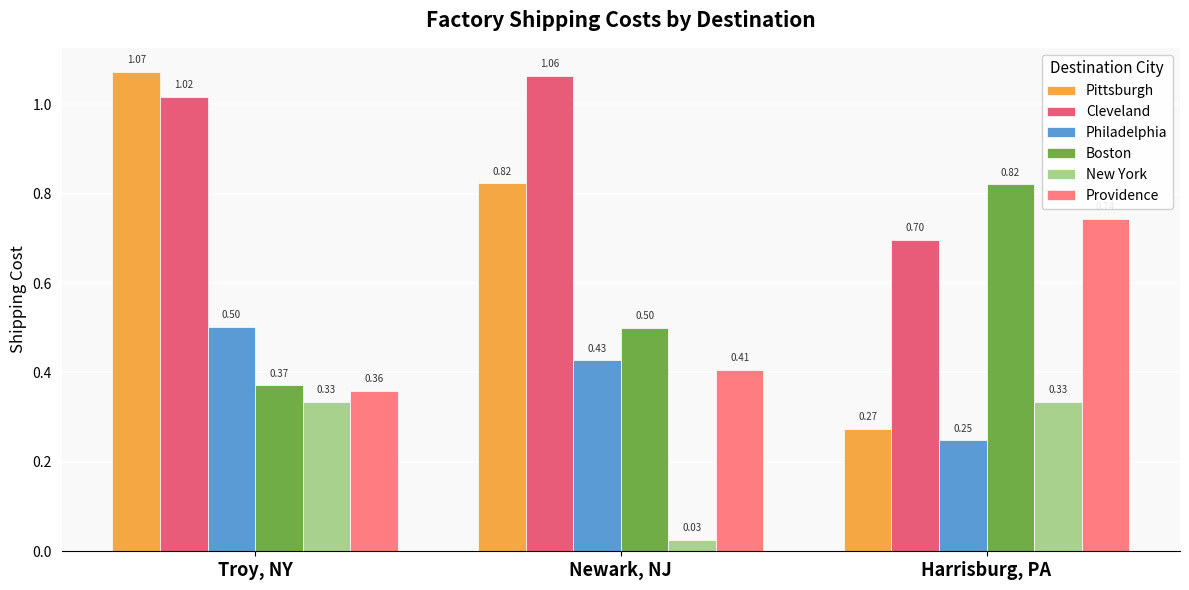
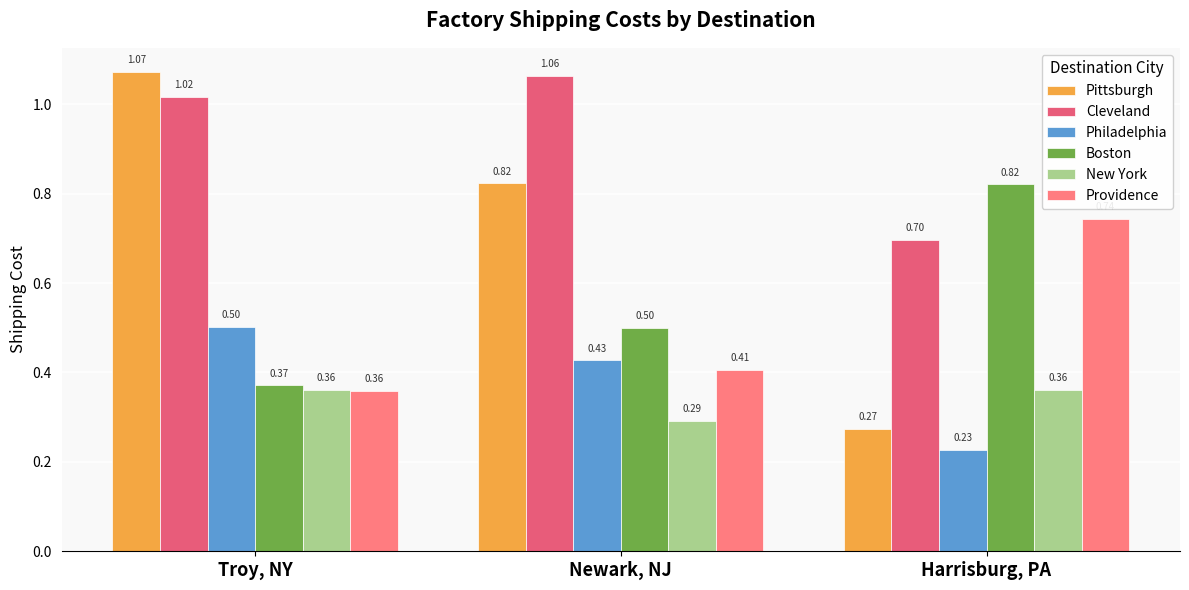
New York, Troy, NY: 0.33 -> 0.36
New York, Newark, NJ: 0.03 -> 0.29
Philadelphia, Harrisburg, PA: 0.25 -> 0.23
New York, Harrisburg, PA: 0.33 -> 0.36
